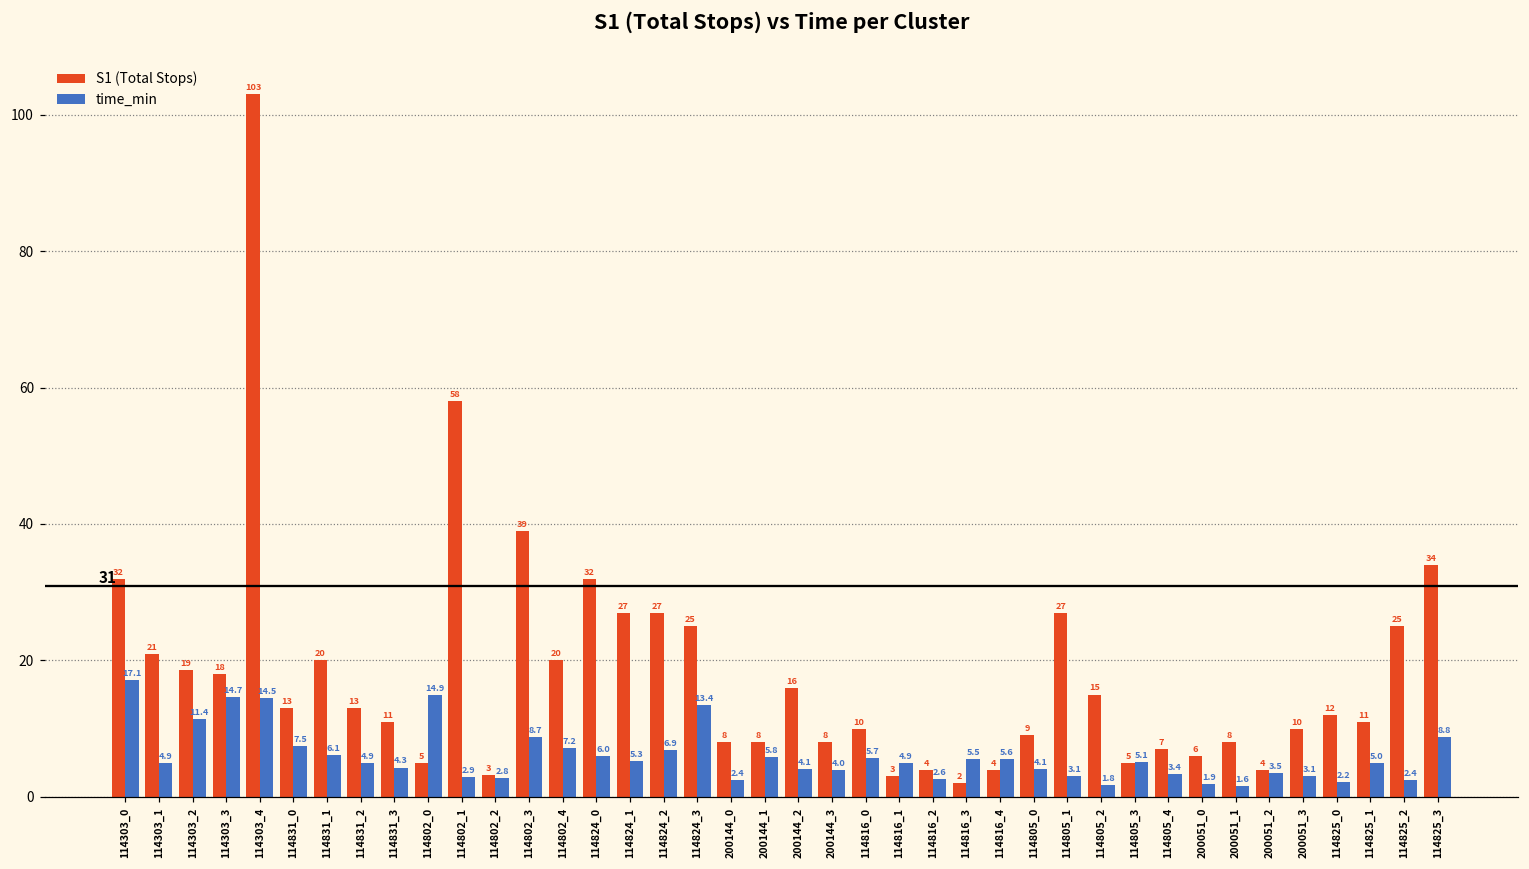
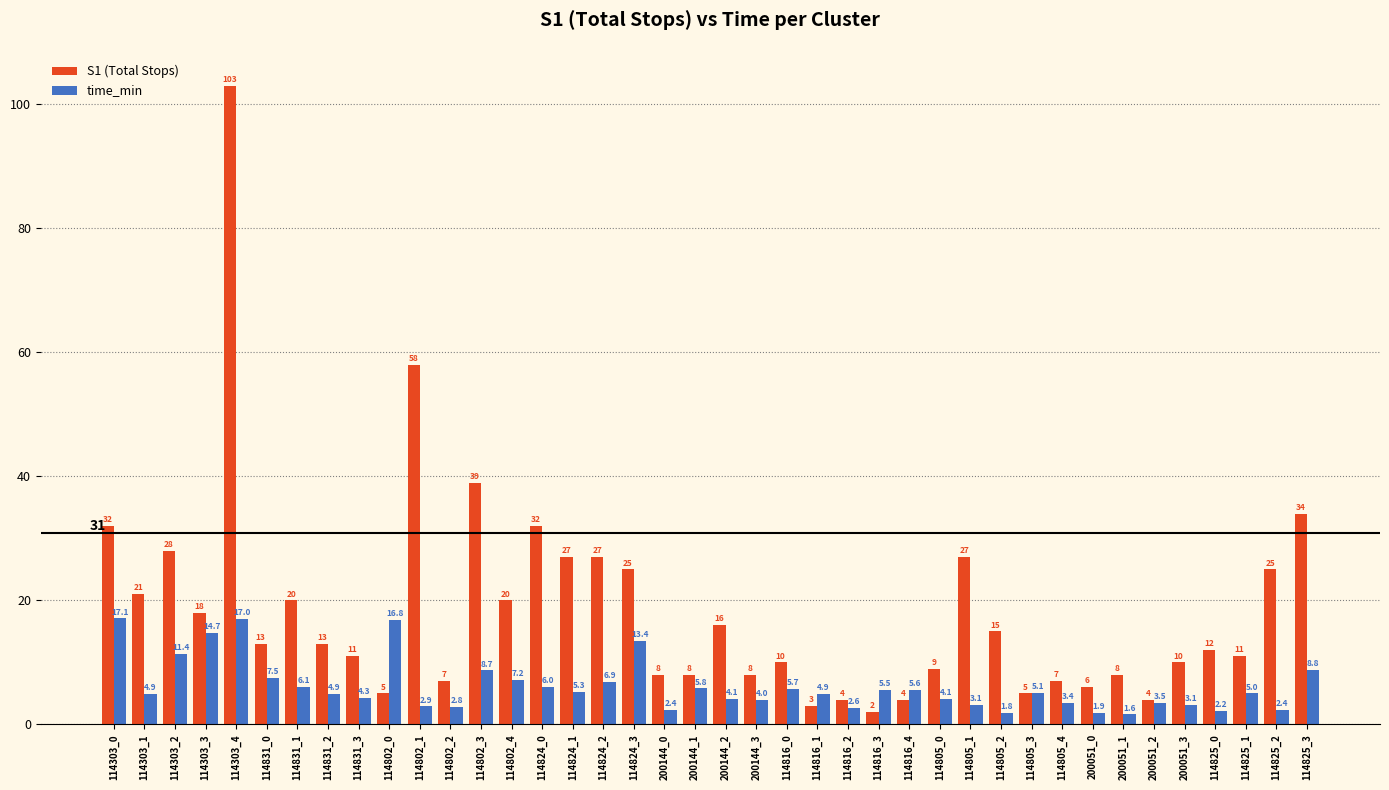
S1 (Total Stops), 114303_2: 19 -> 28
time_min, 114303_4: 14.5 -> 17.0
time_min, 114802_0: 14.9 -> 16.8
S1 (Total Stops), 114802_2: 3 -> 7
